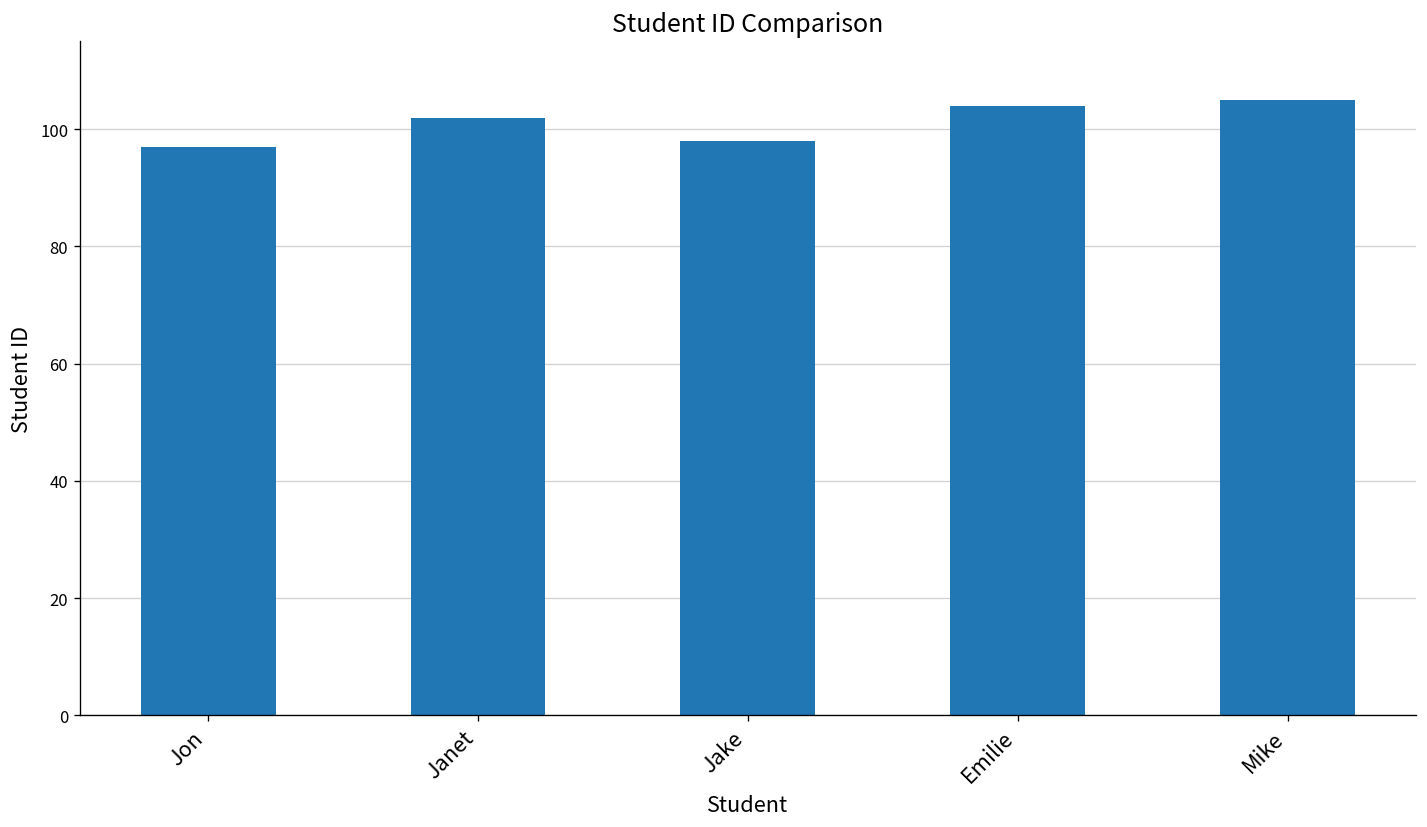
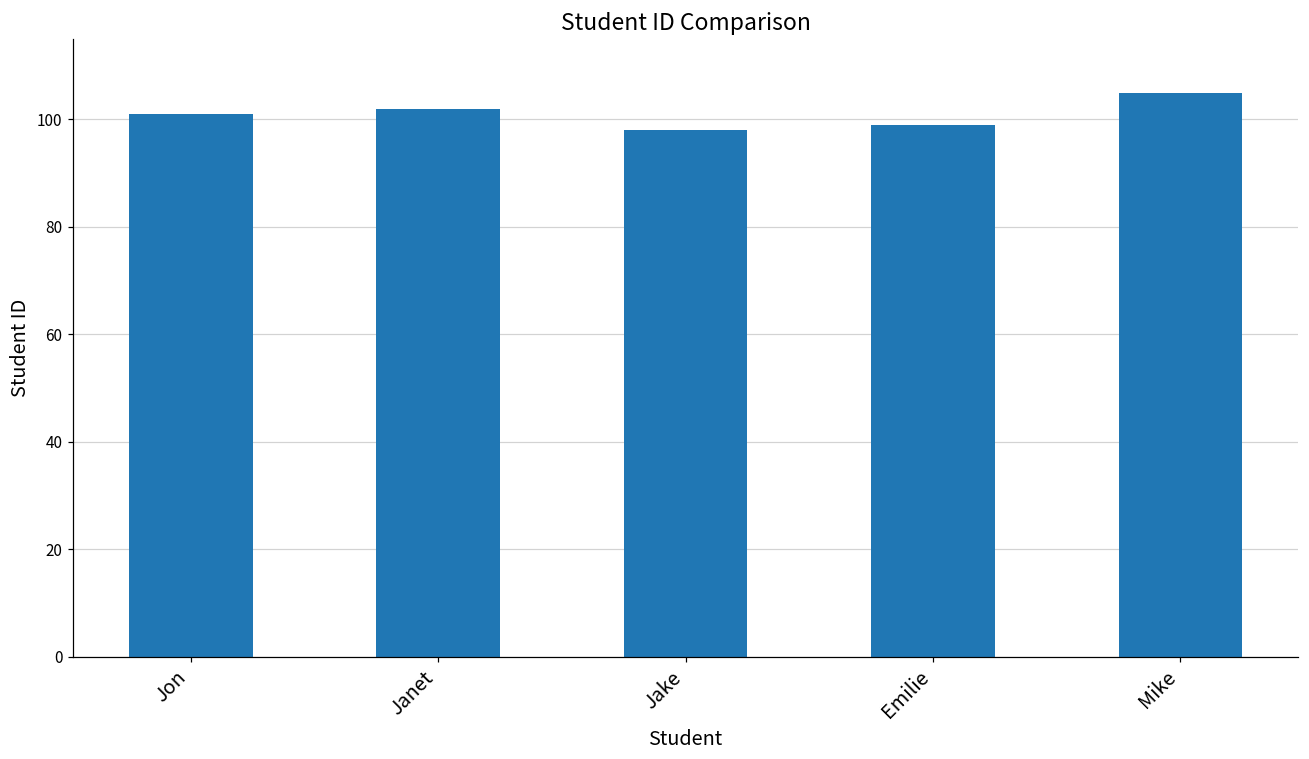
Jon: 97 -> 101
Emilie: 104 -> 99
